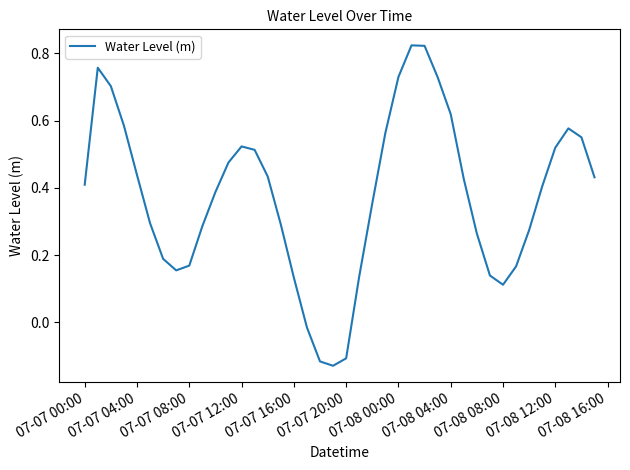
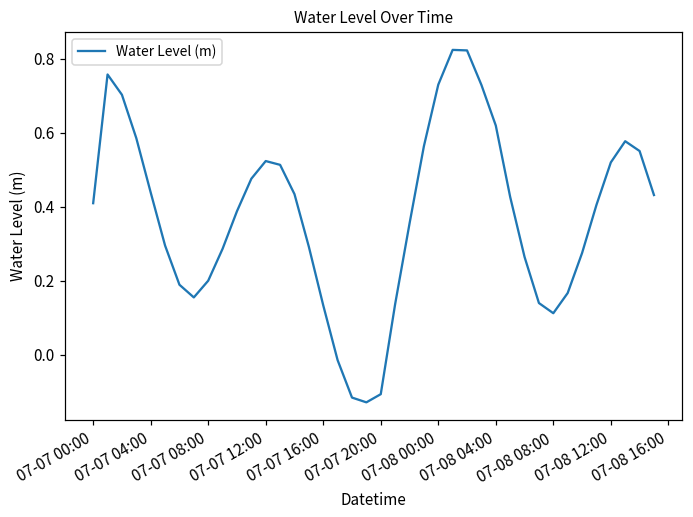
07-07 08:00: 0.17 -> 0.20
